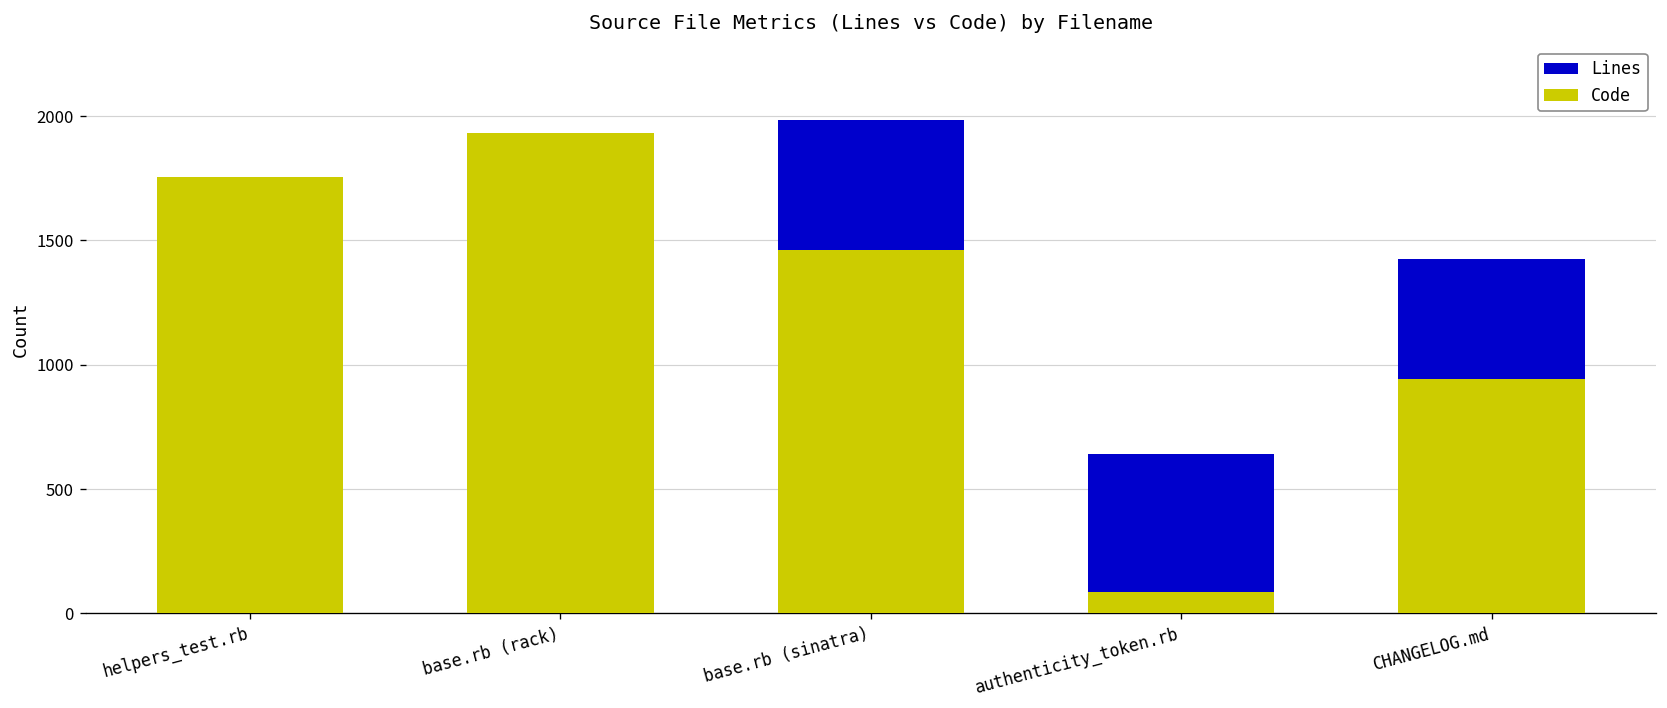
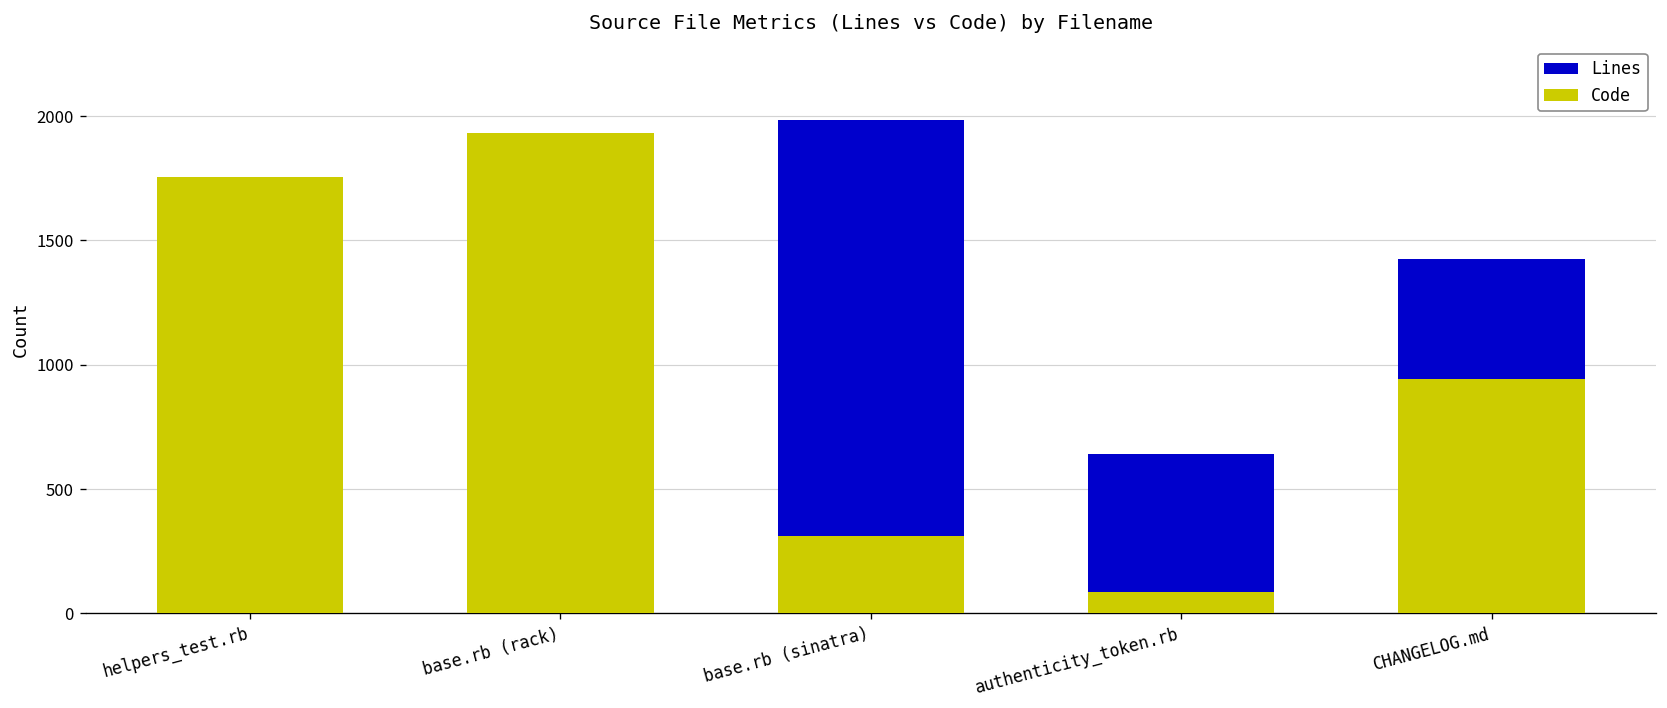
Code, base.rb (sinatra): 1460 -> 310
